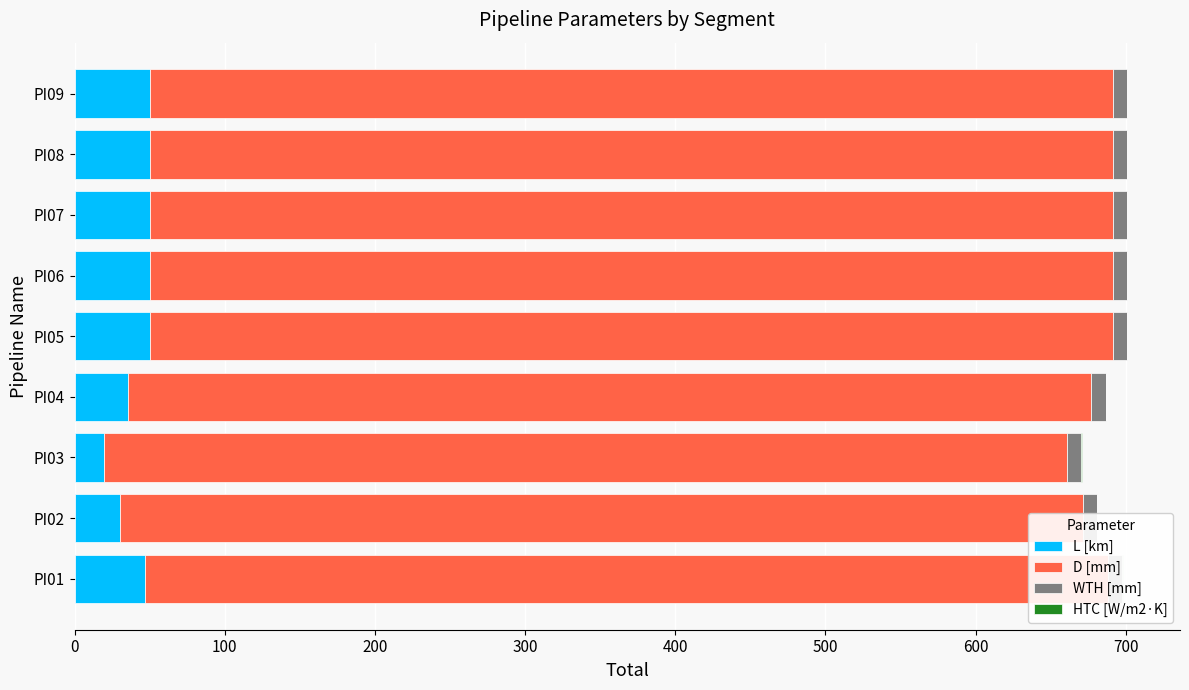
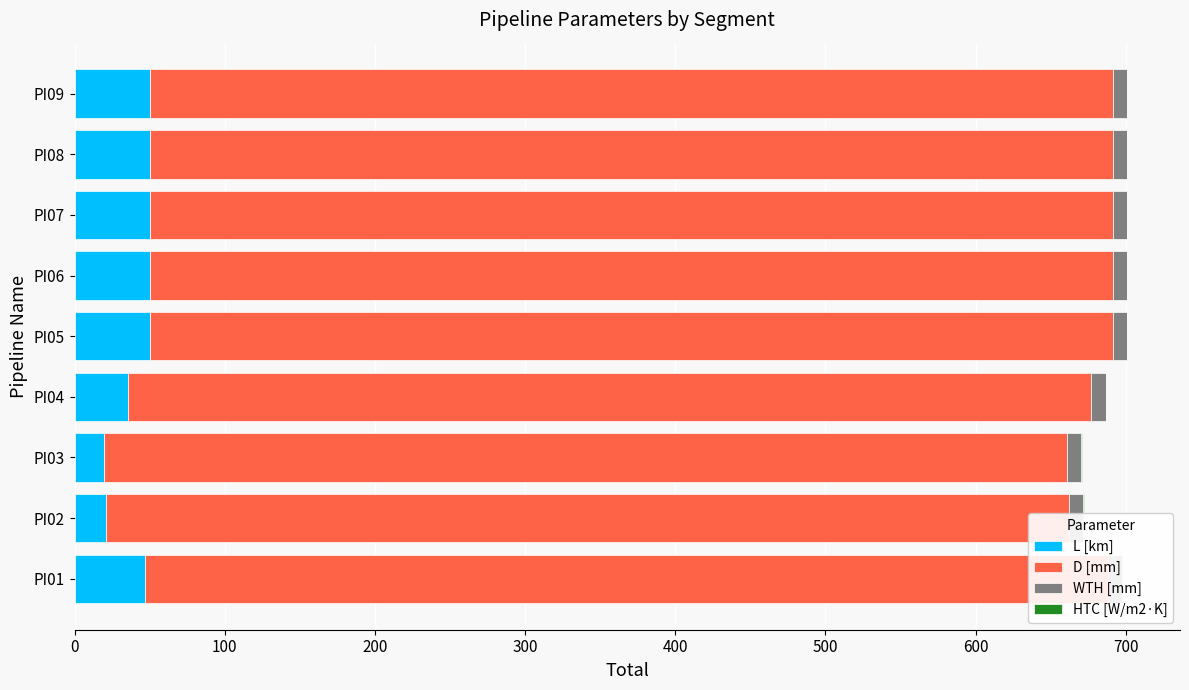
L [km], PI02: 30 -> 21
